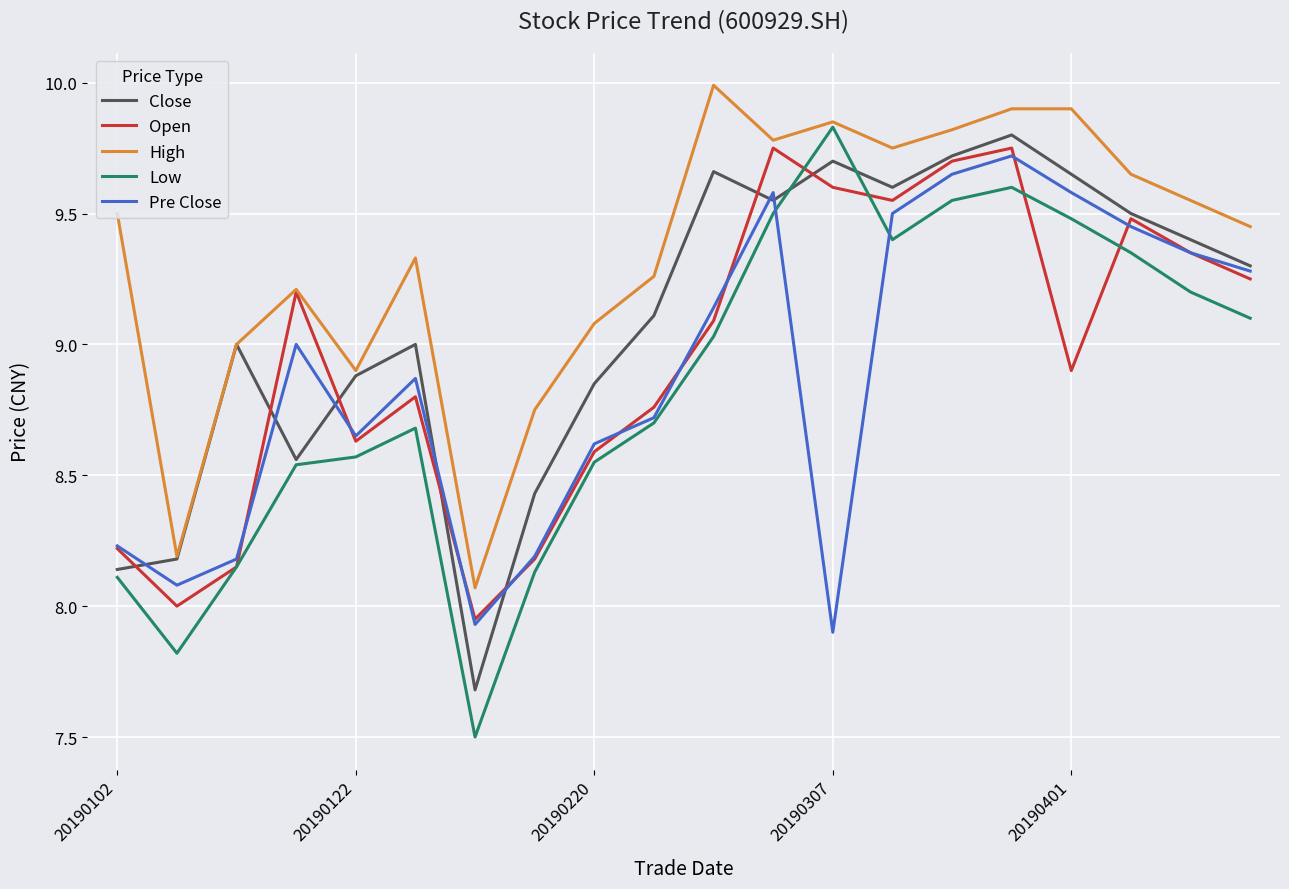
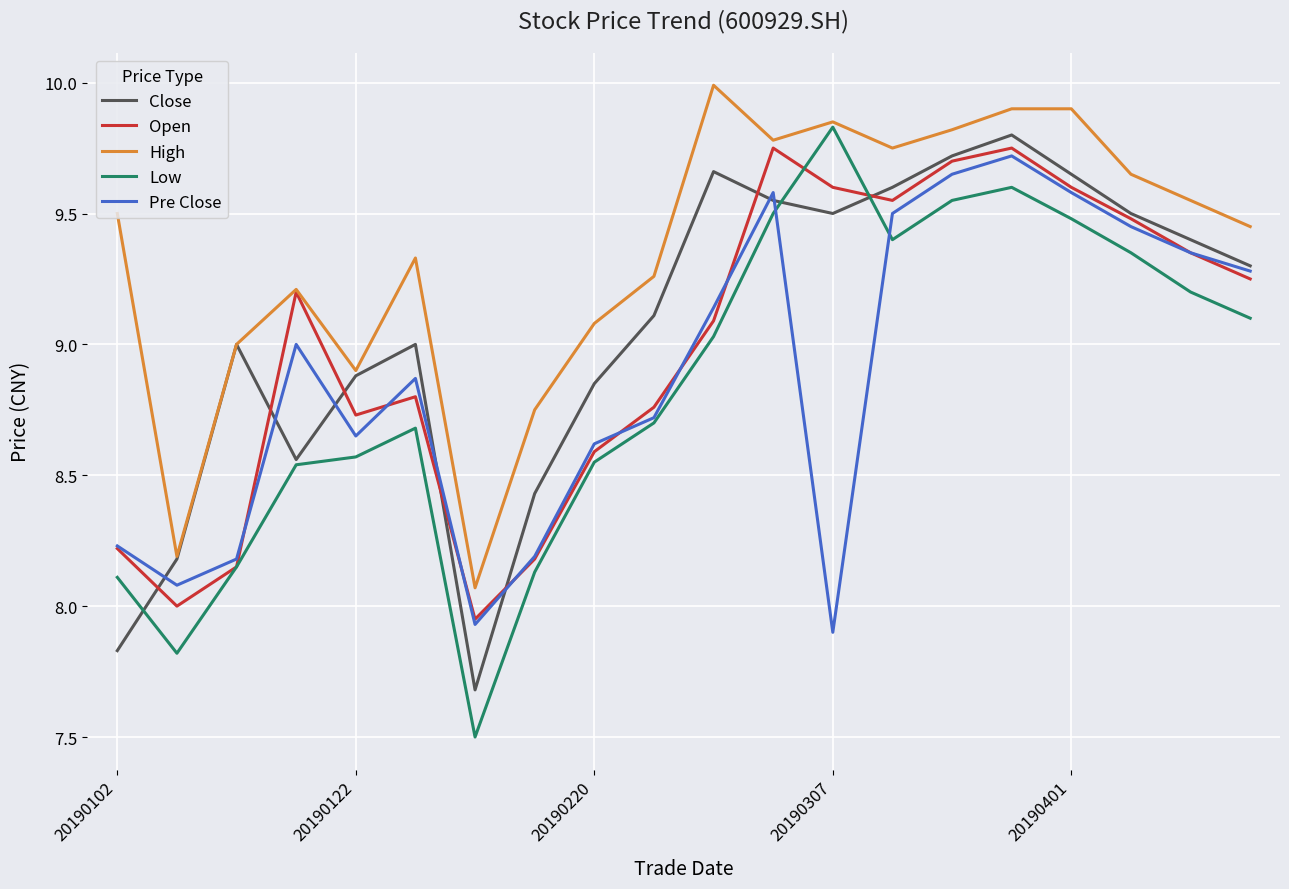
Close, 20190102: 8.14 -> 7.83
Open, 20190122: 8.63 -> 8.73
Close, 20190307: 9.7 -> 9.5
Open, 20190401: 8.9 -> 9.6
